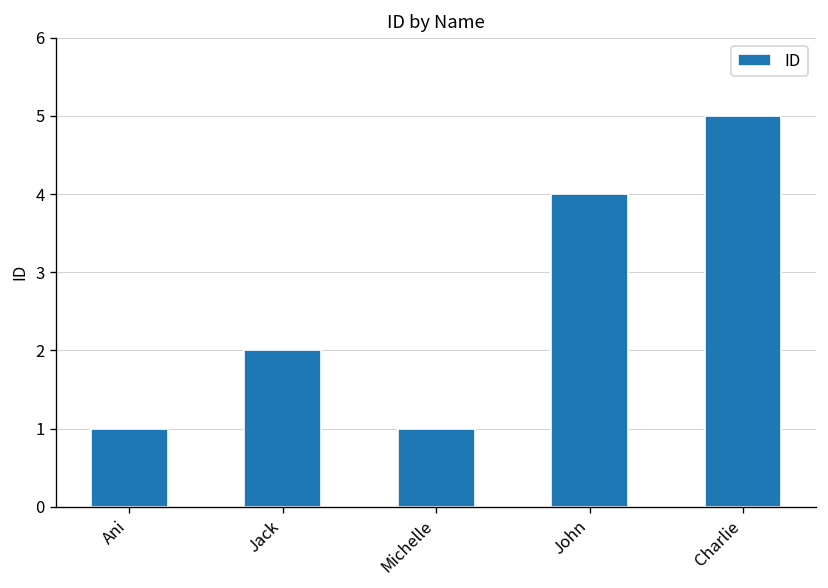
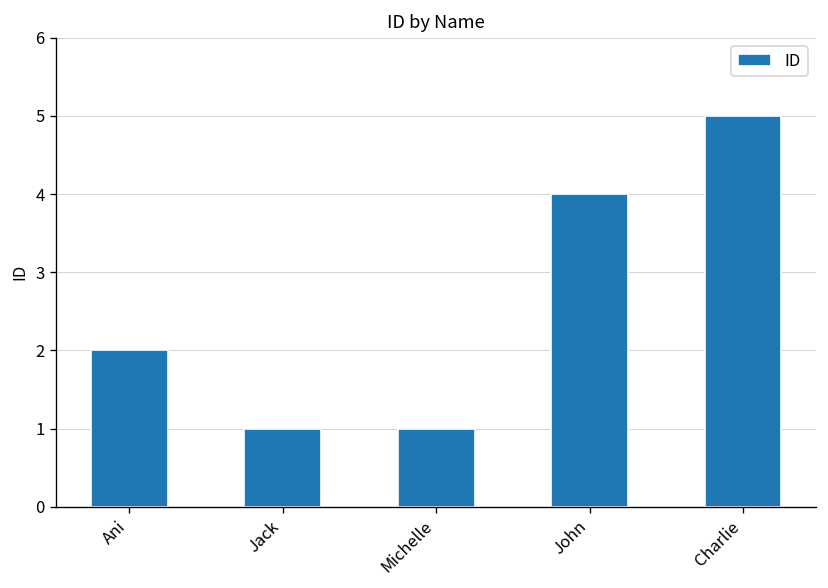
Ani: 1 -> 2
Jack: 2 -> 1
